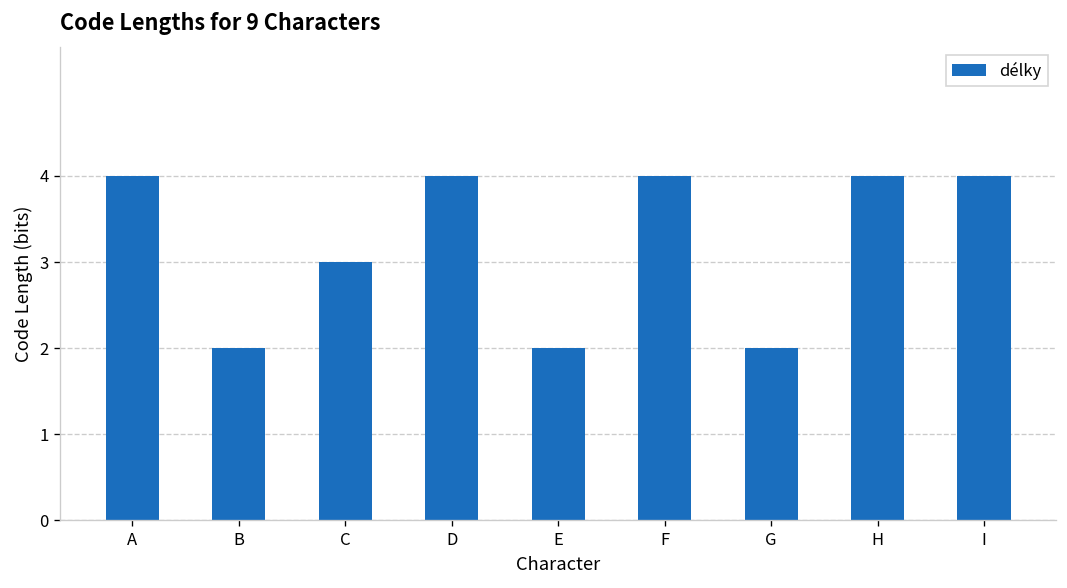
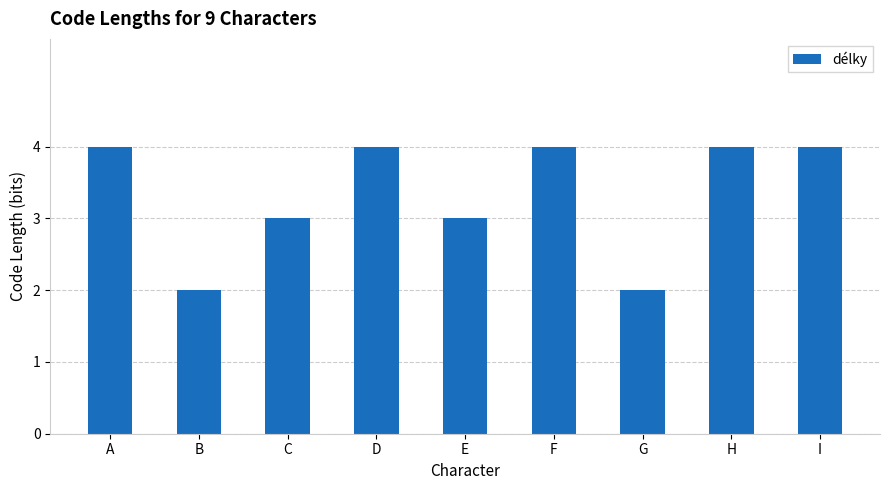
E: 2 -> 3
